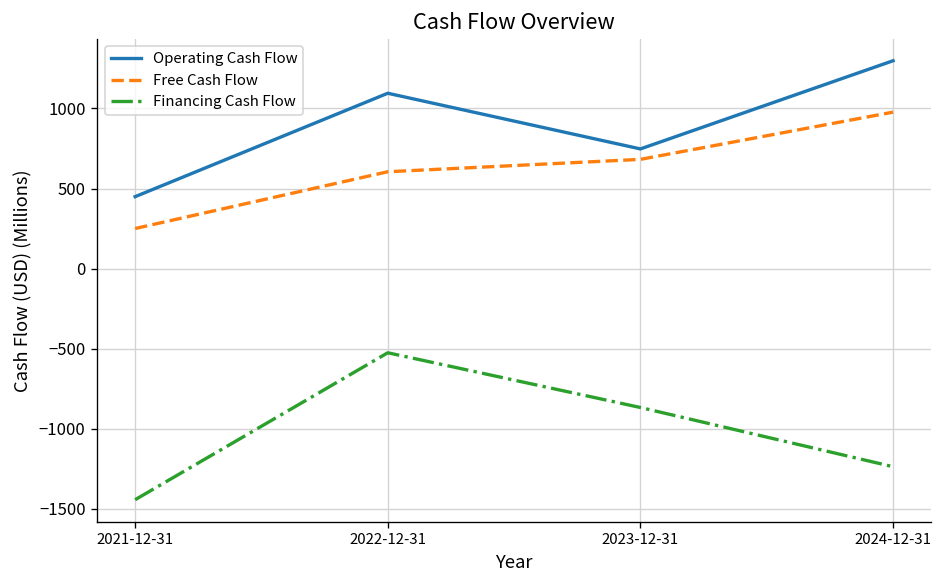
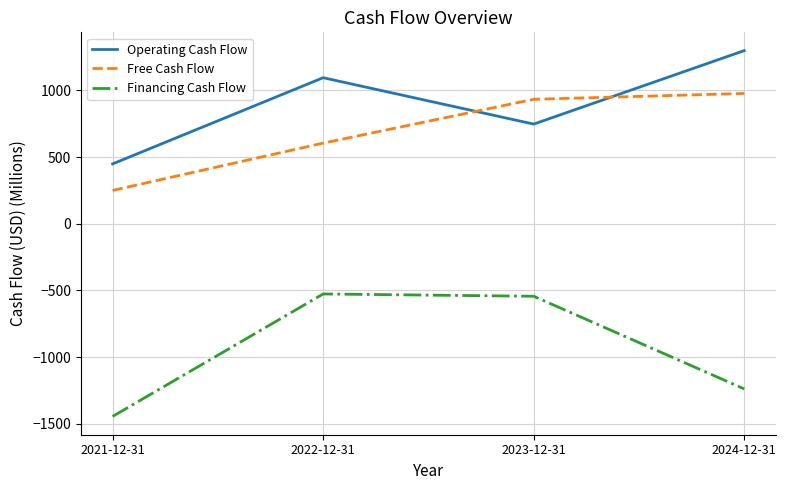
Free Cash Flow, 2023-12-31: 680 -> 930
Financing Cash Flow, 2023-12-31: -870 -> -540
